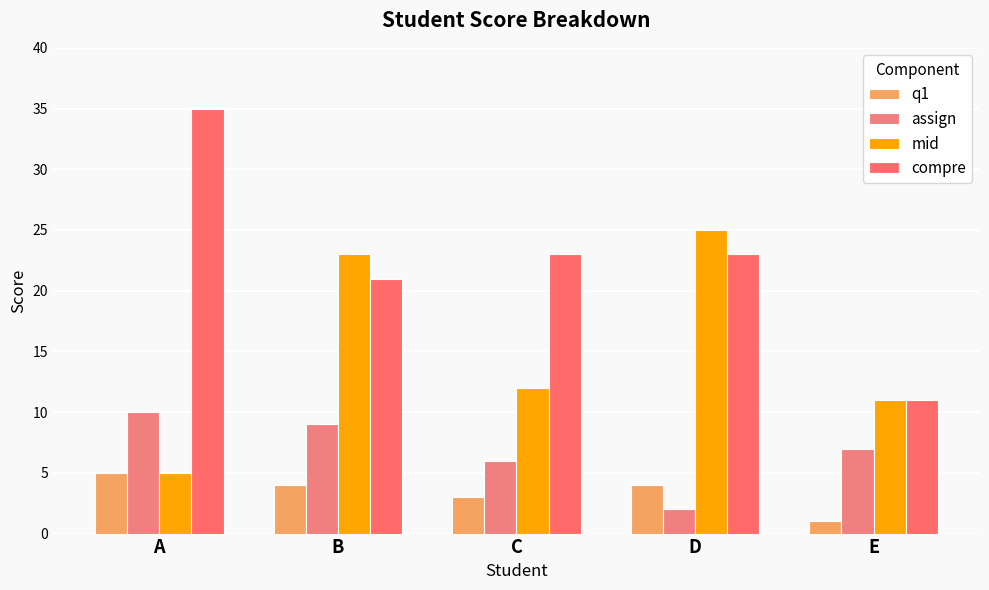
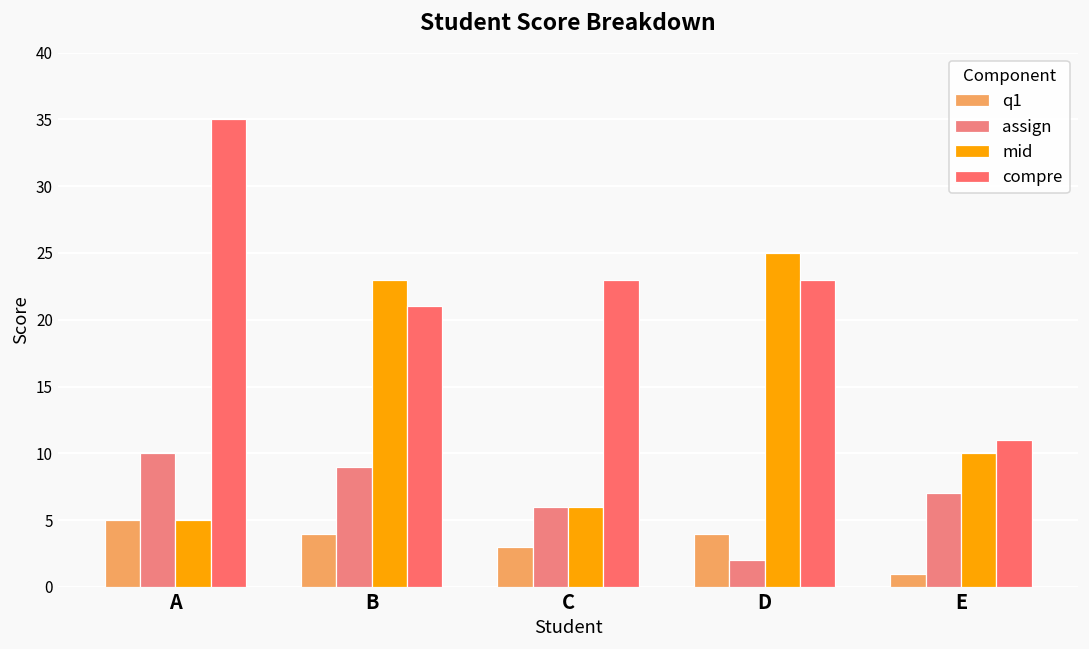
mid, C: 12 -> 6
mid, E: 11 -> 10
